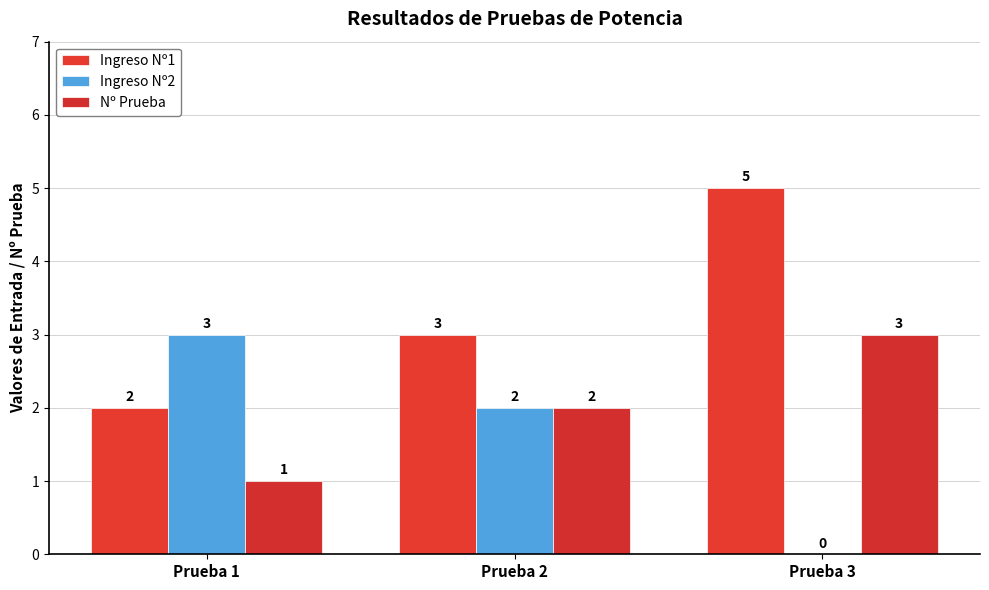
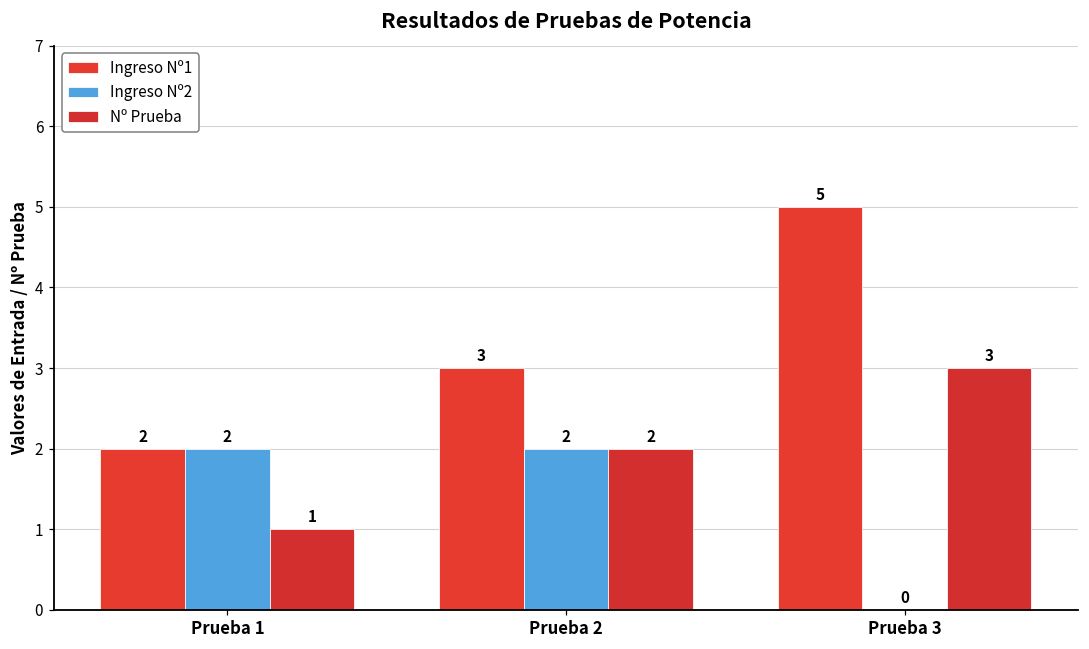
Ingreso Nº2, Prueba 1: 3 -> 2
